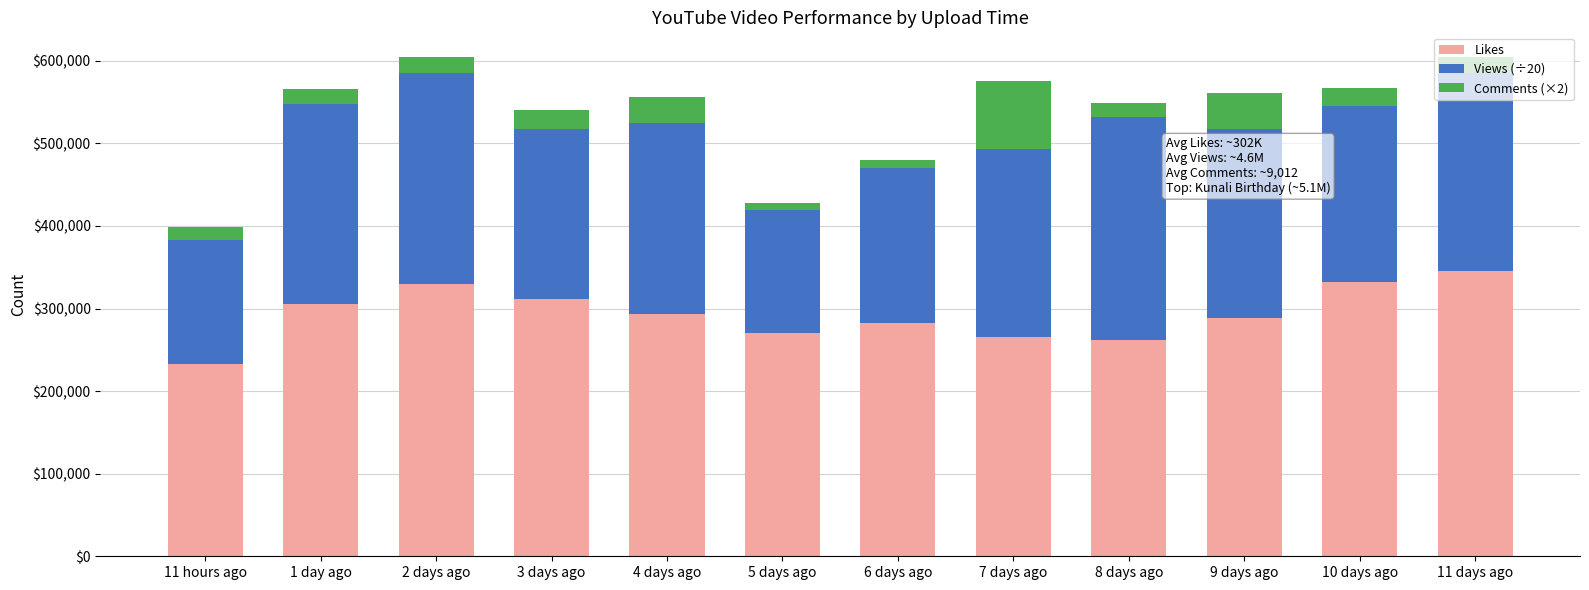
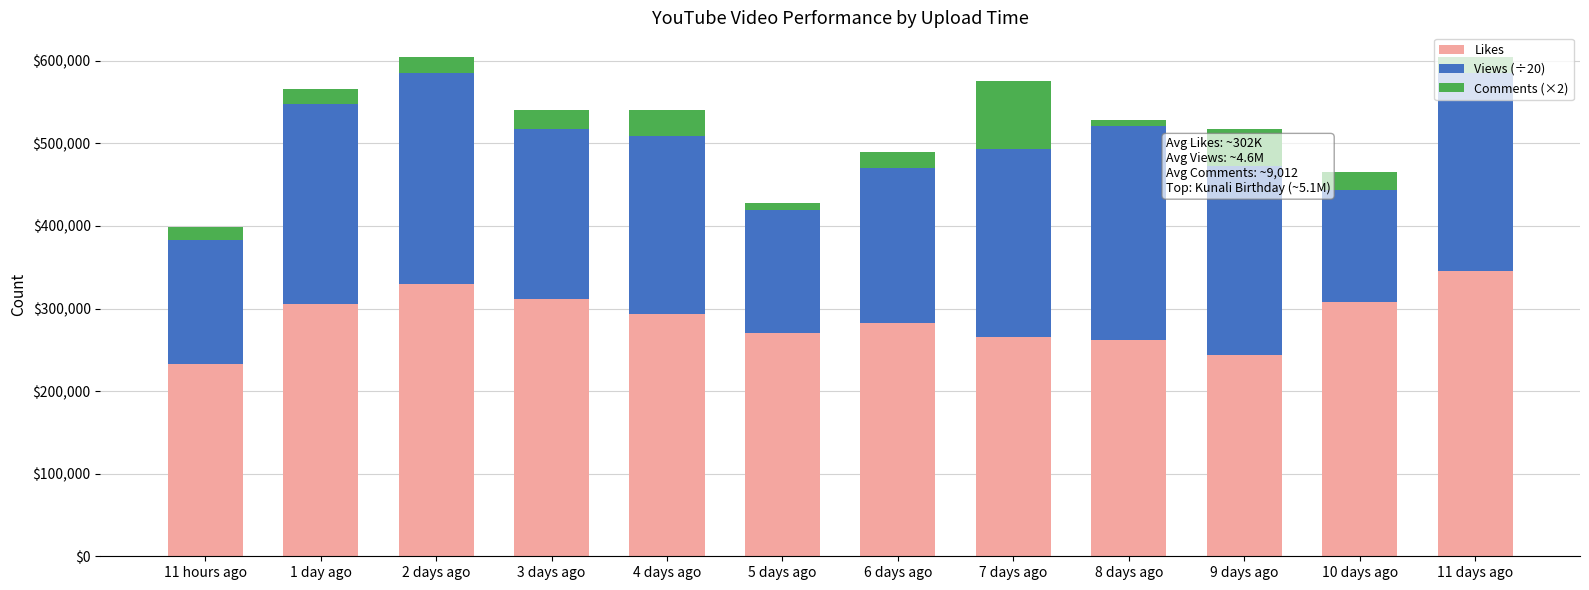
Views (÷20), 4 days ago: $230,000 -> $210,000
Comments (×2), 6 days ago: $10,000 -> $20,000
Views (÷20), 8 days ago: $270,000 -> $260,000
Comments (×2), 8 days ago: $20,000 -> $10,000
Likes, 9 days ago: $290,000 -> $240,000
Likes, 10 days ago: $330,000 -> $310,000
Views (÷20), 10 days ago: $210,000 -> $140,000
